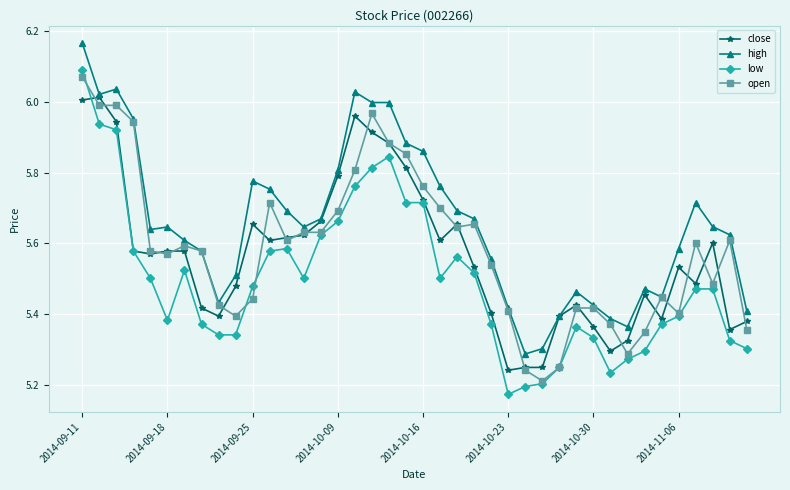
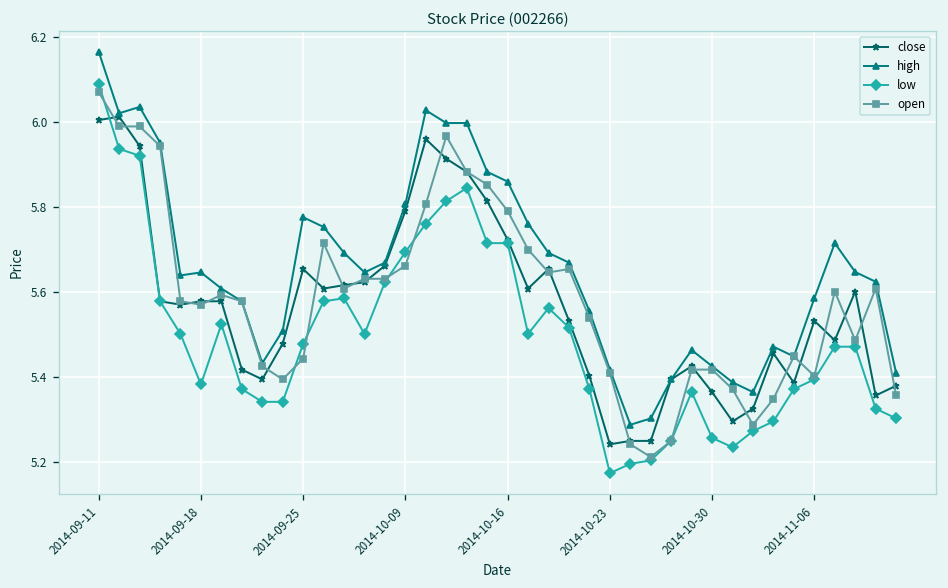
low, 2014-10-09: 5.66 -> 5.69
open, 2014-10-09: 5.69 -> 5.66
open, 2014-10-16: 5.76 -> 5.79
low, 2014-10-30: 5.33 -> 5.26
